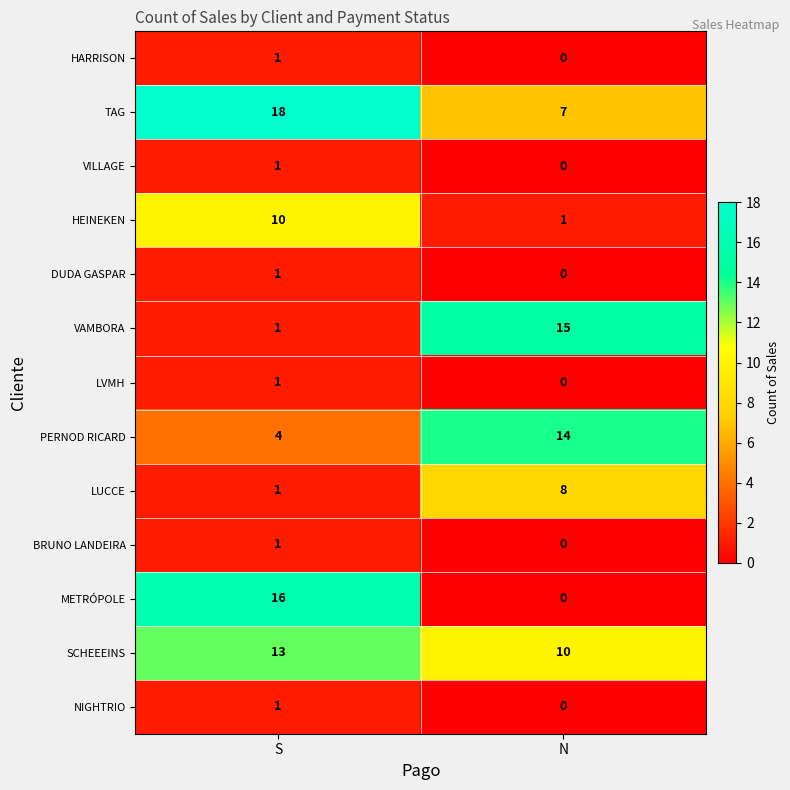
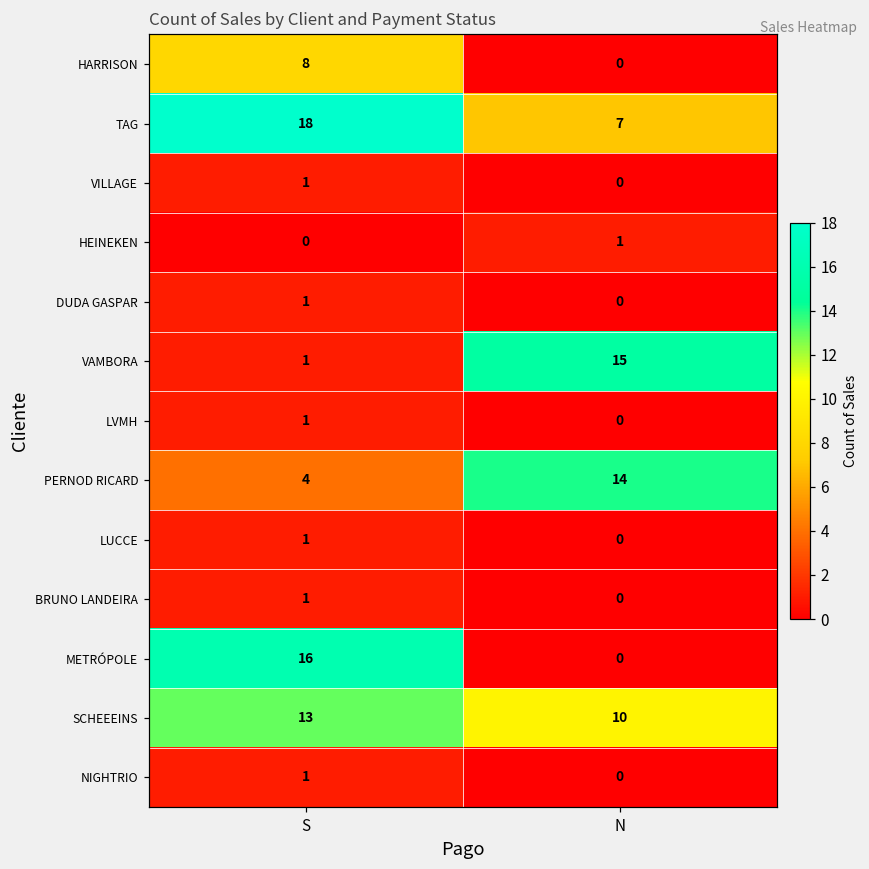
HARRISON, S: 1 -> 8
HEINEKEN, S: 10 -> 0
LUCCE, N: 8 -> 0
